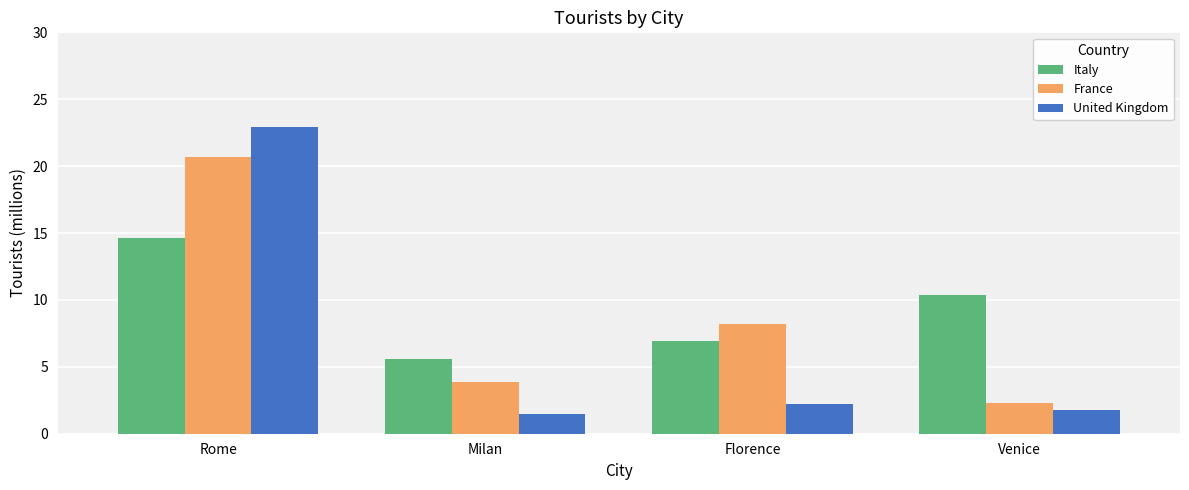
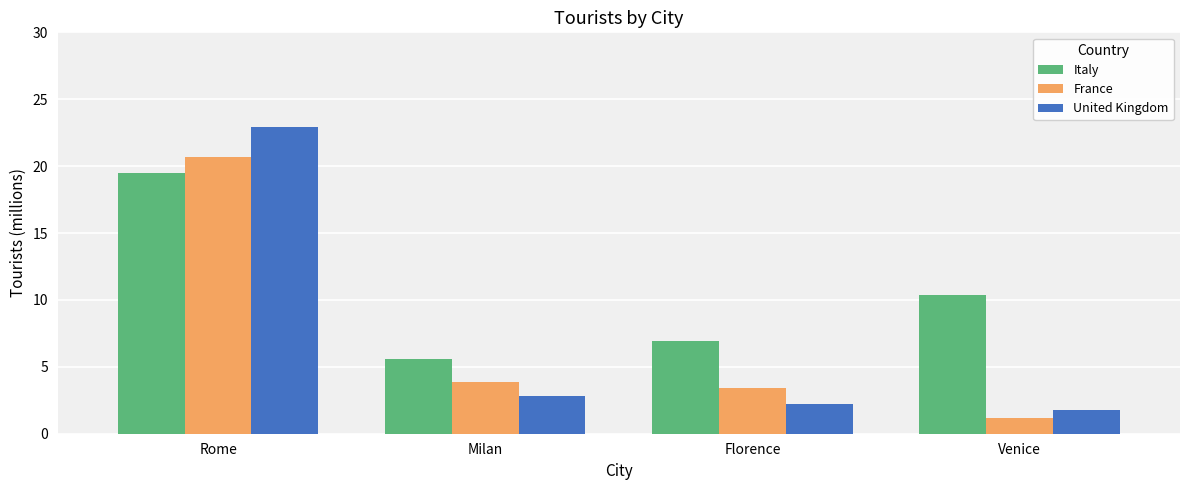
Italy, Rome: 14.6 -> 19.5
United Kingdom, Milan: 1.5 -> 2.8
France, Florence: 8.2 -> 3.4
France, Venice: 2.3 -> 1.2
